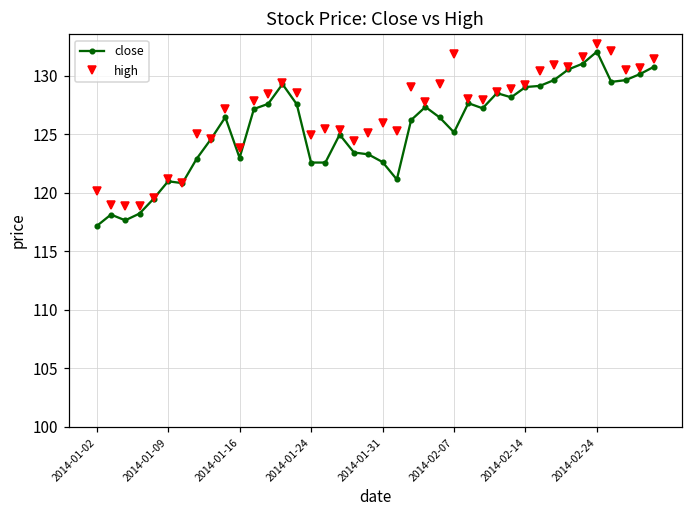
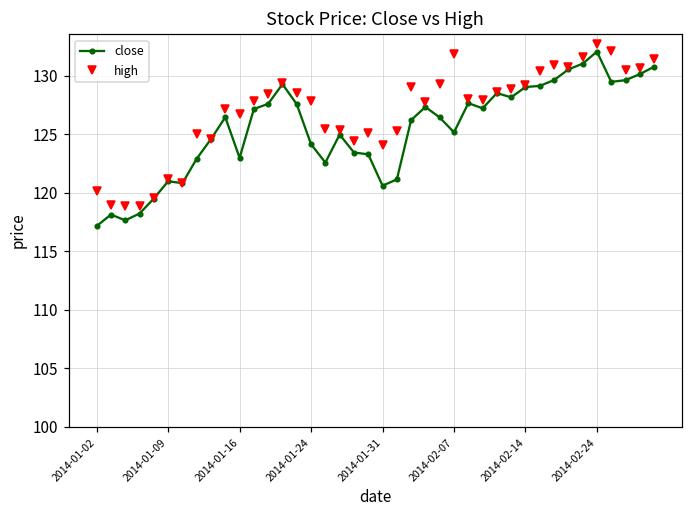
high, 2014-01-16: 123.8 -> 126.7
close, 2014-01-24: 122.6 -> 124.2
high, 2014-01-24: 124.9 -> 127.8
close, 2014-01-31: 122.6 -> 120.6
high, 2014-01-31: 126.0 -> 124.1
